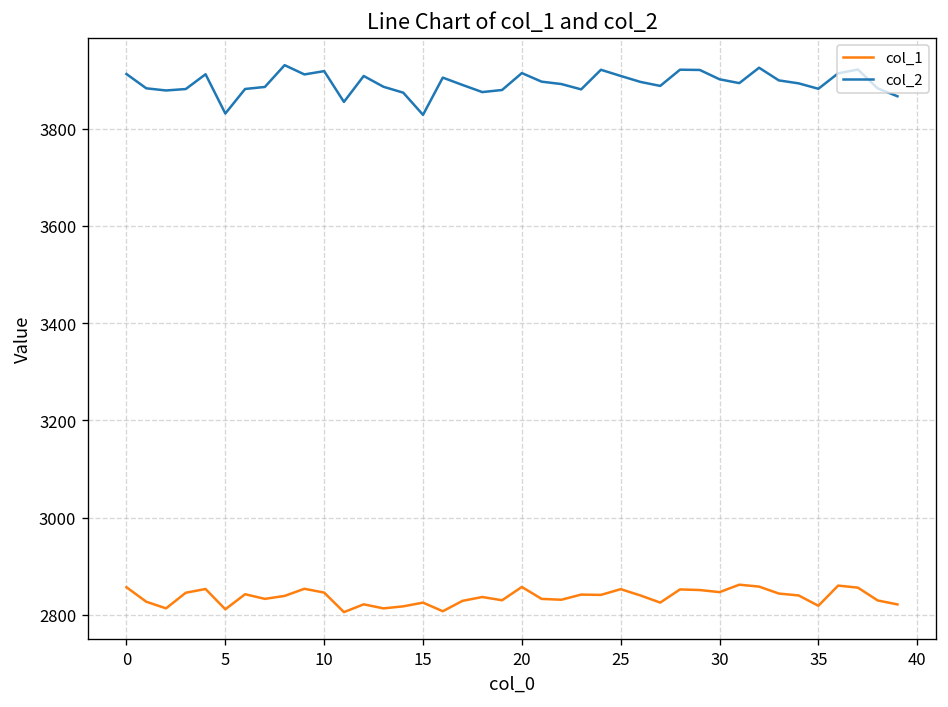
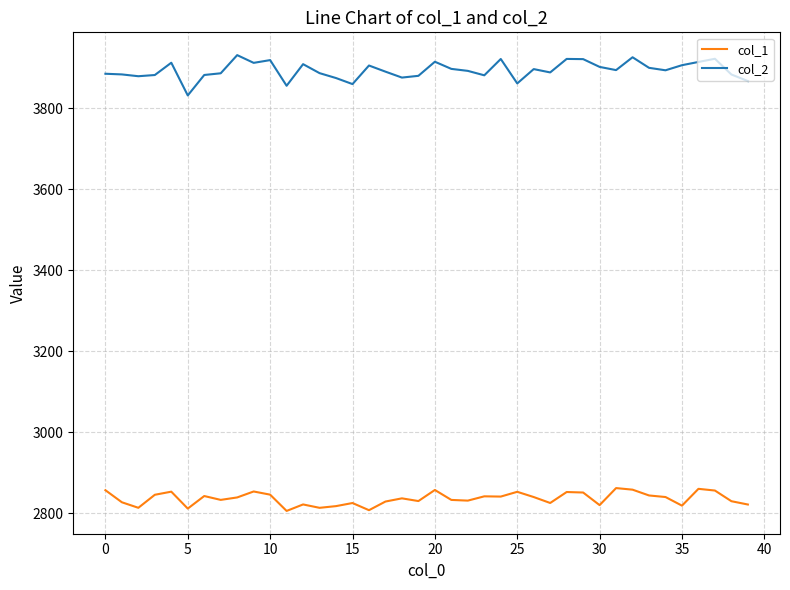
col_2, 0: 3910 -> 3880
col_2, 15: 3830 -> 3860
col_2, 25: 3910 -> 3860
col_1, 30: 2850 -> 2820
col_2, 35: 3880 -> 3910
